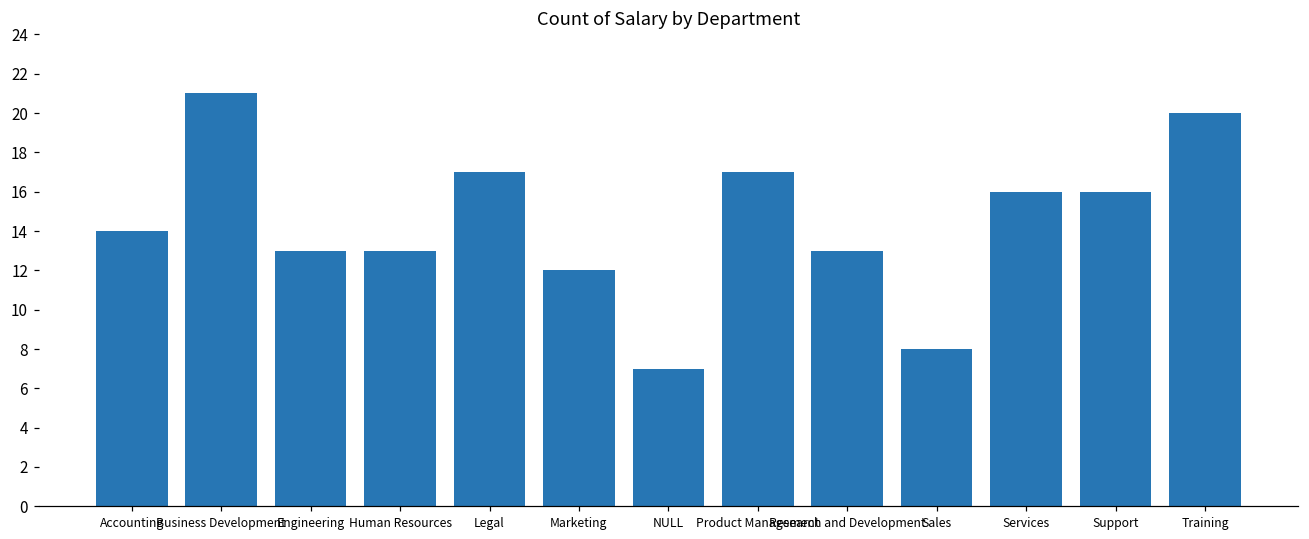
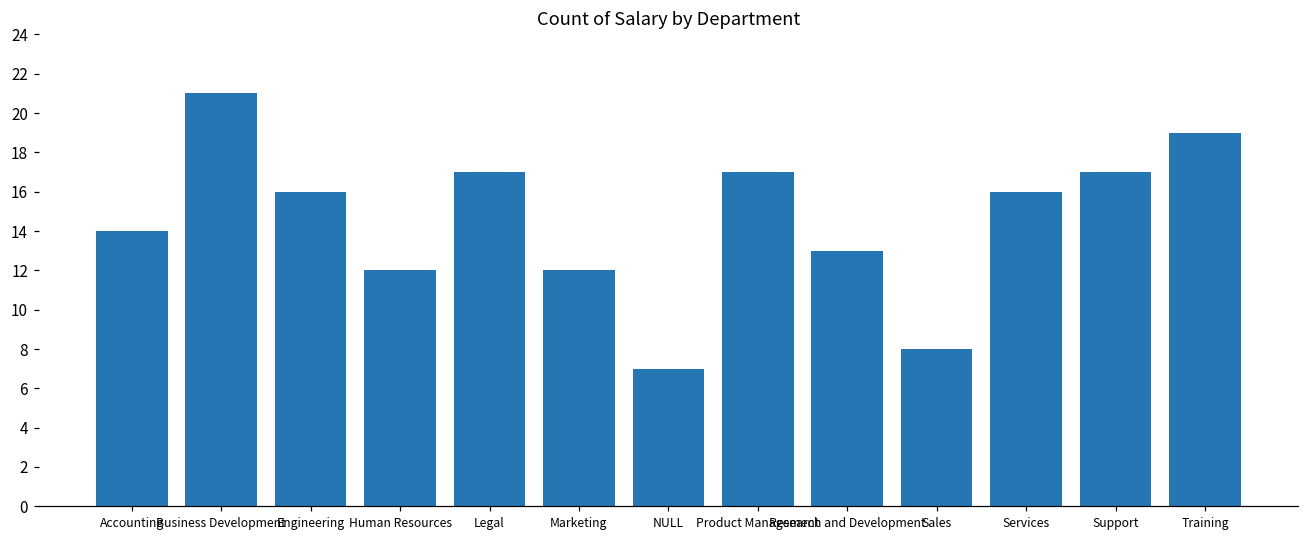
Engineering: 13 -> 16
Human Resources: 13 -> 12
Support: 16 -> 17
Training: 20 -> 19
